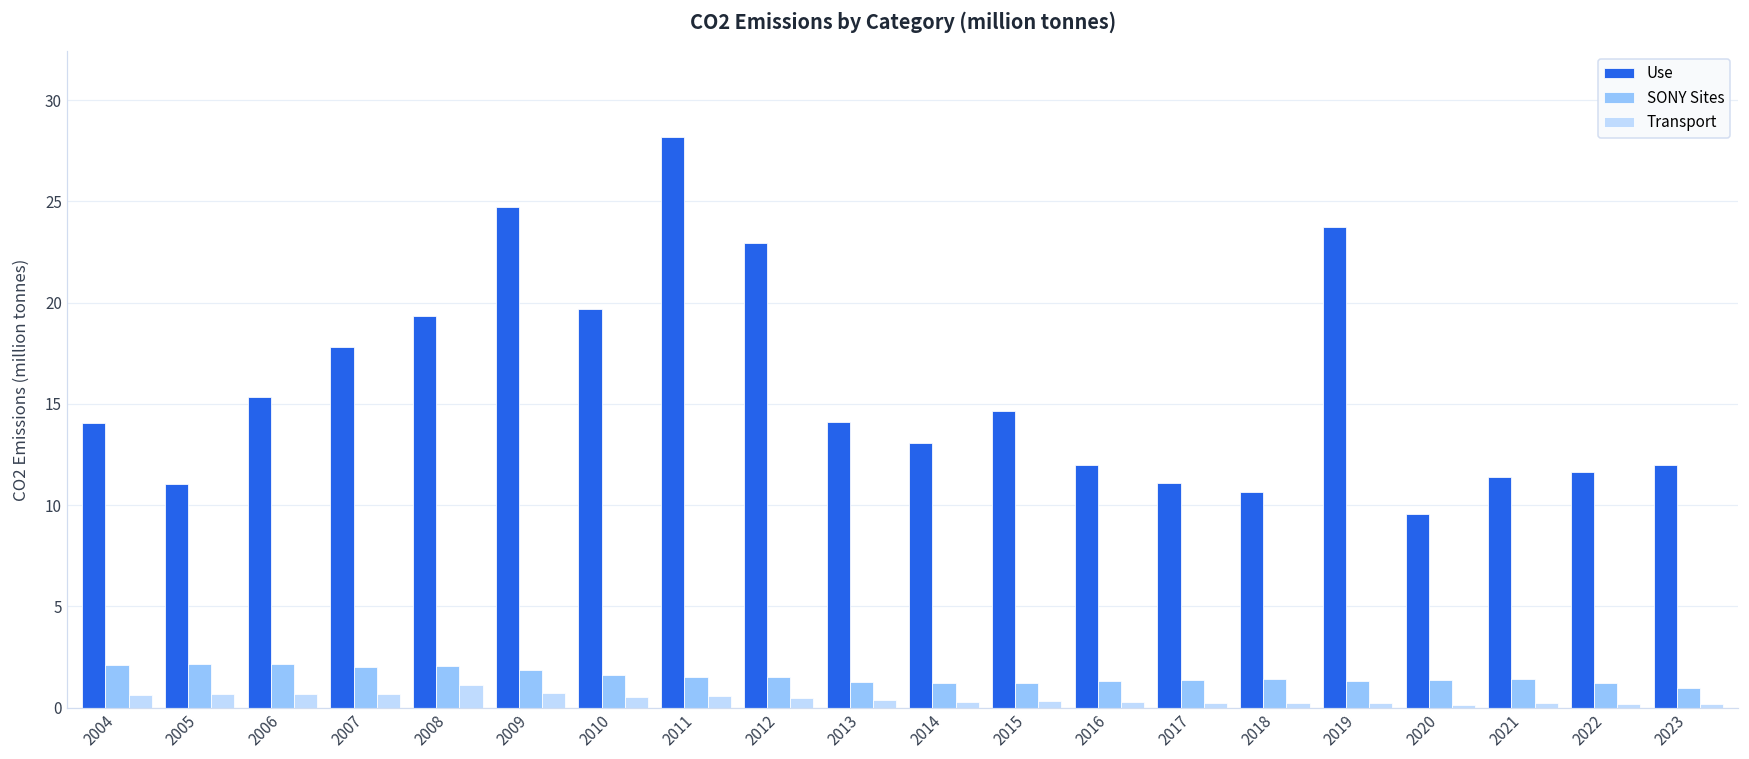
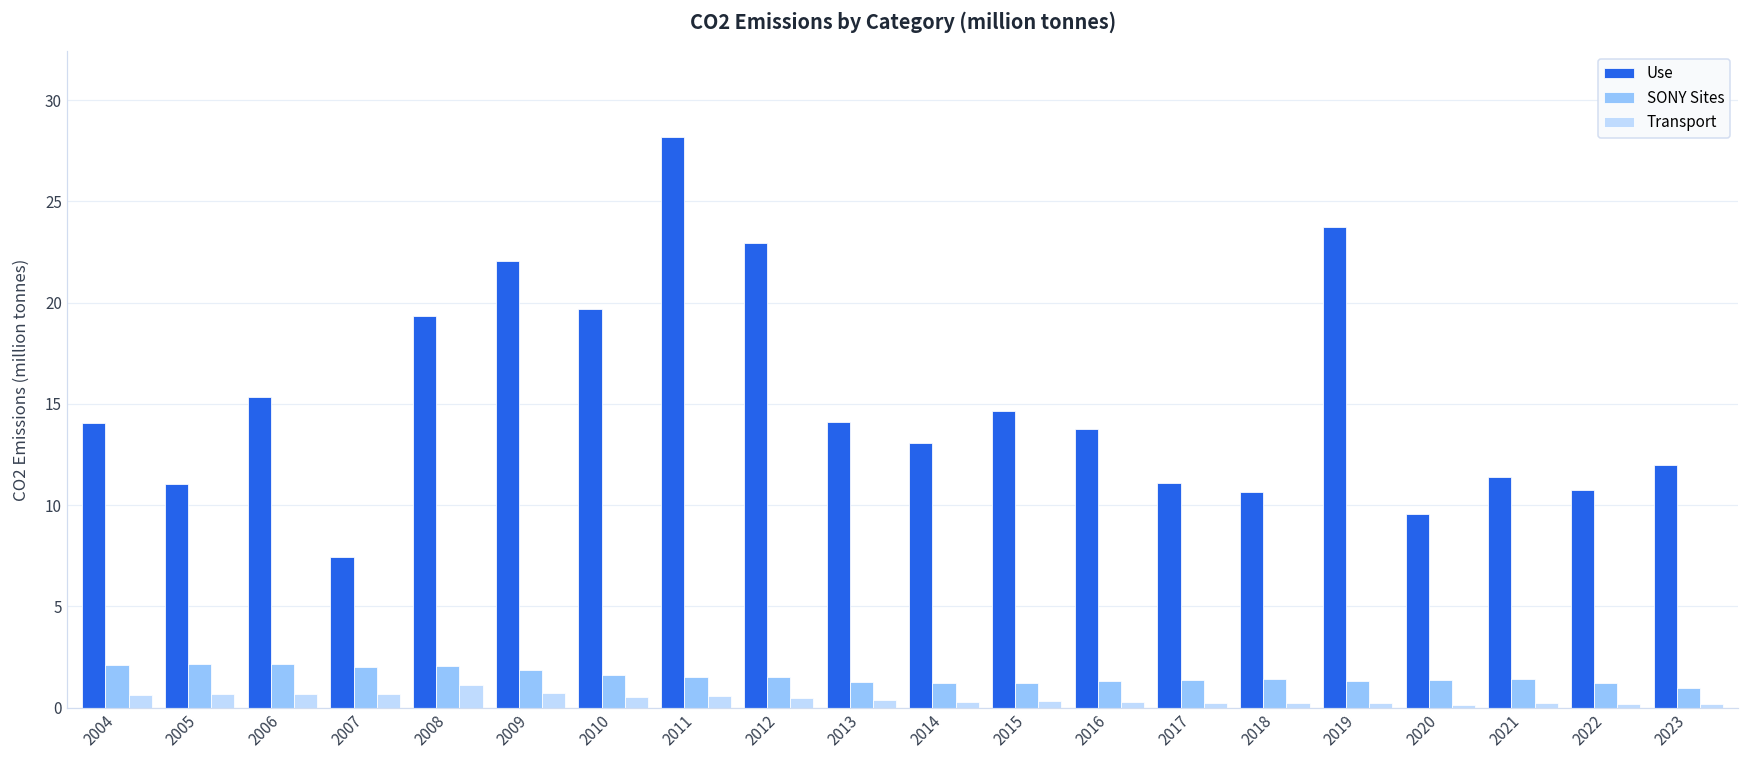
Use, 2007: 17.8 -> 7.5
Use, 2009: 24.8 -> 22.0
Use, 2016: 12.0 -> 13.8
Use, 2022: 11.6 -> 10.7
